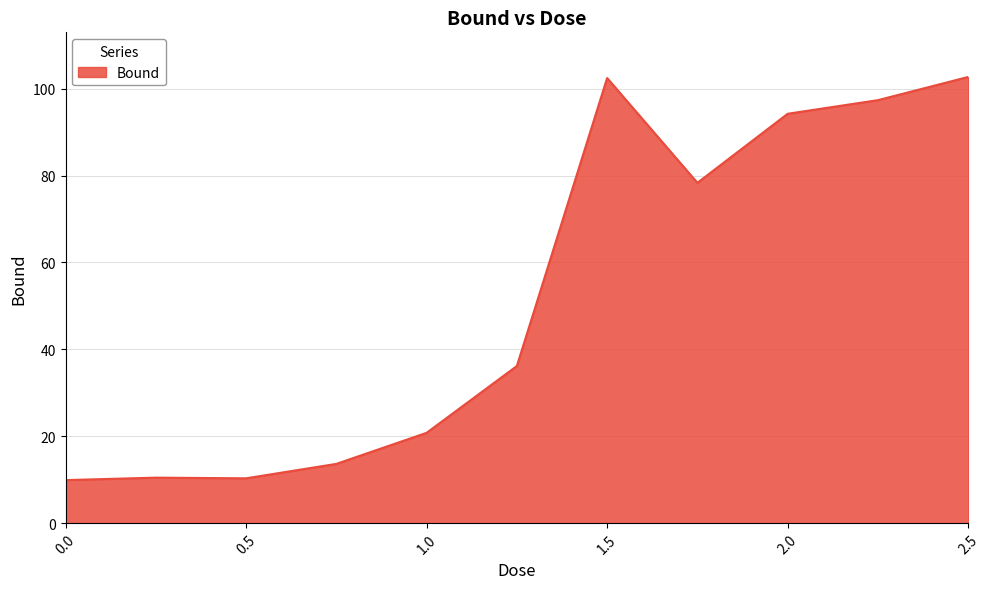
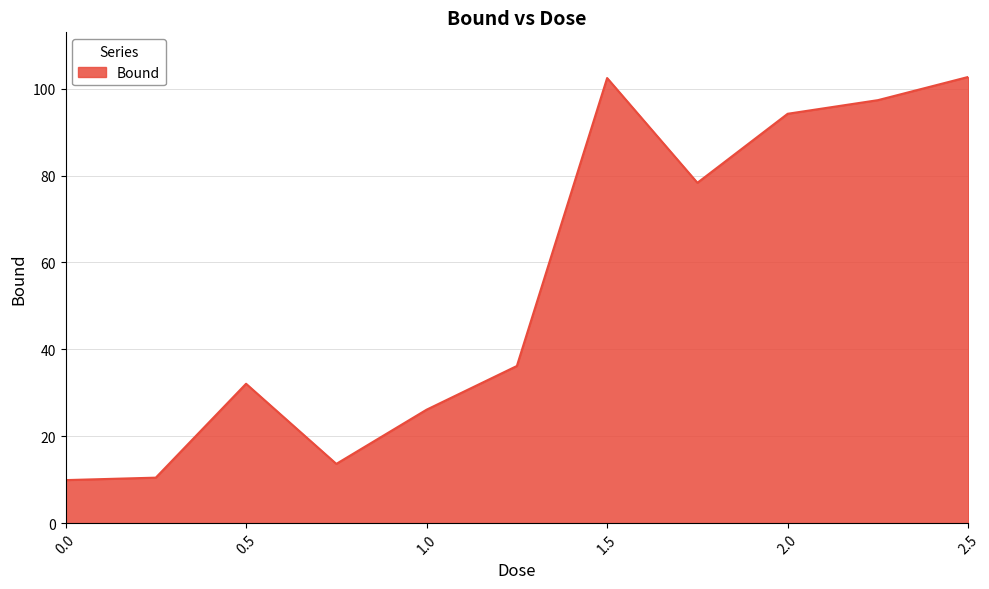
0.5: 10 -> 32
1.0: 21 -> 26
